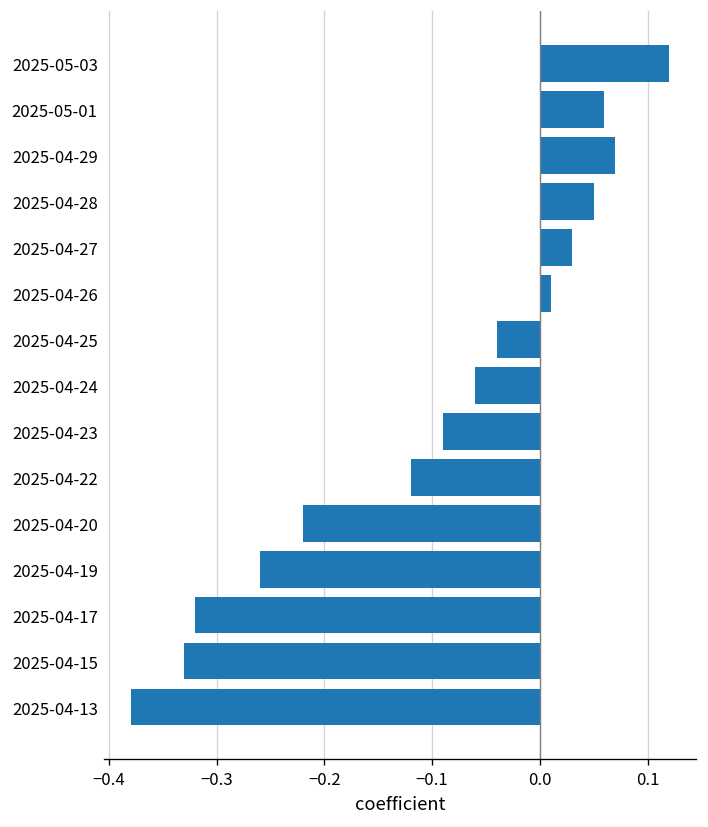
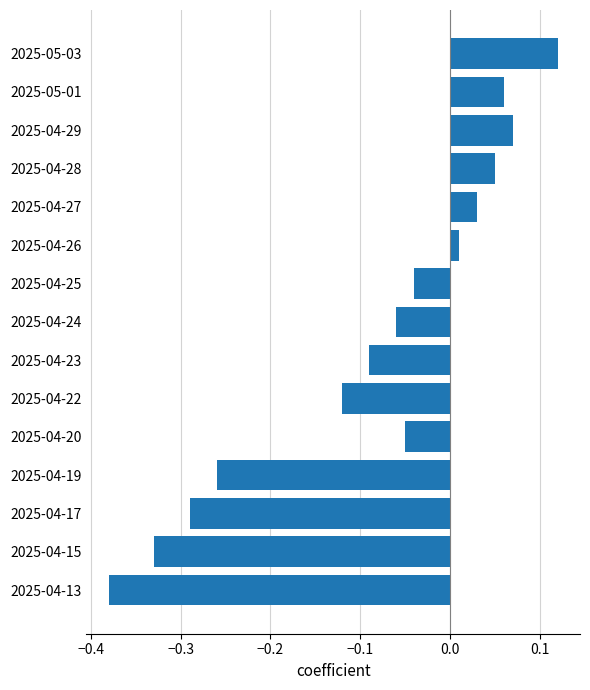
2025-04-20: -0.22 -> -0.05
2025-04-17: -0.32 -> -0.29
